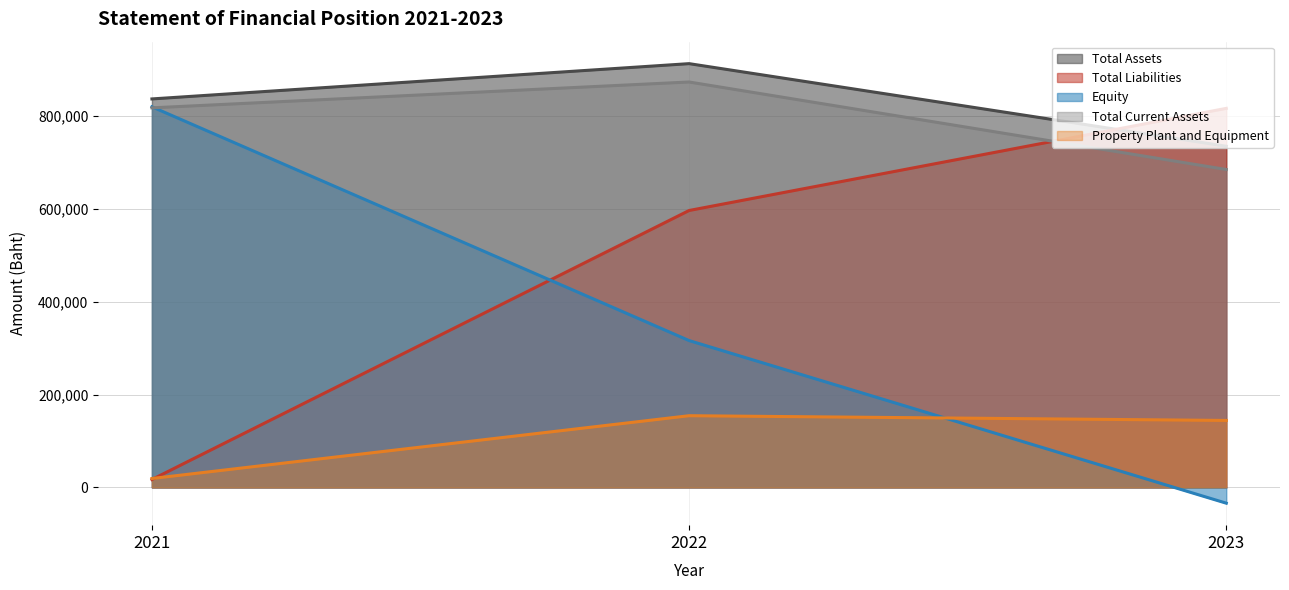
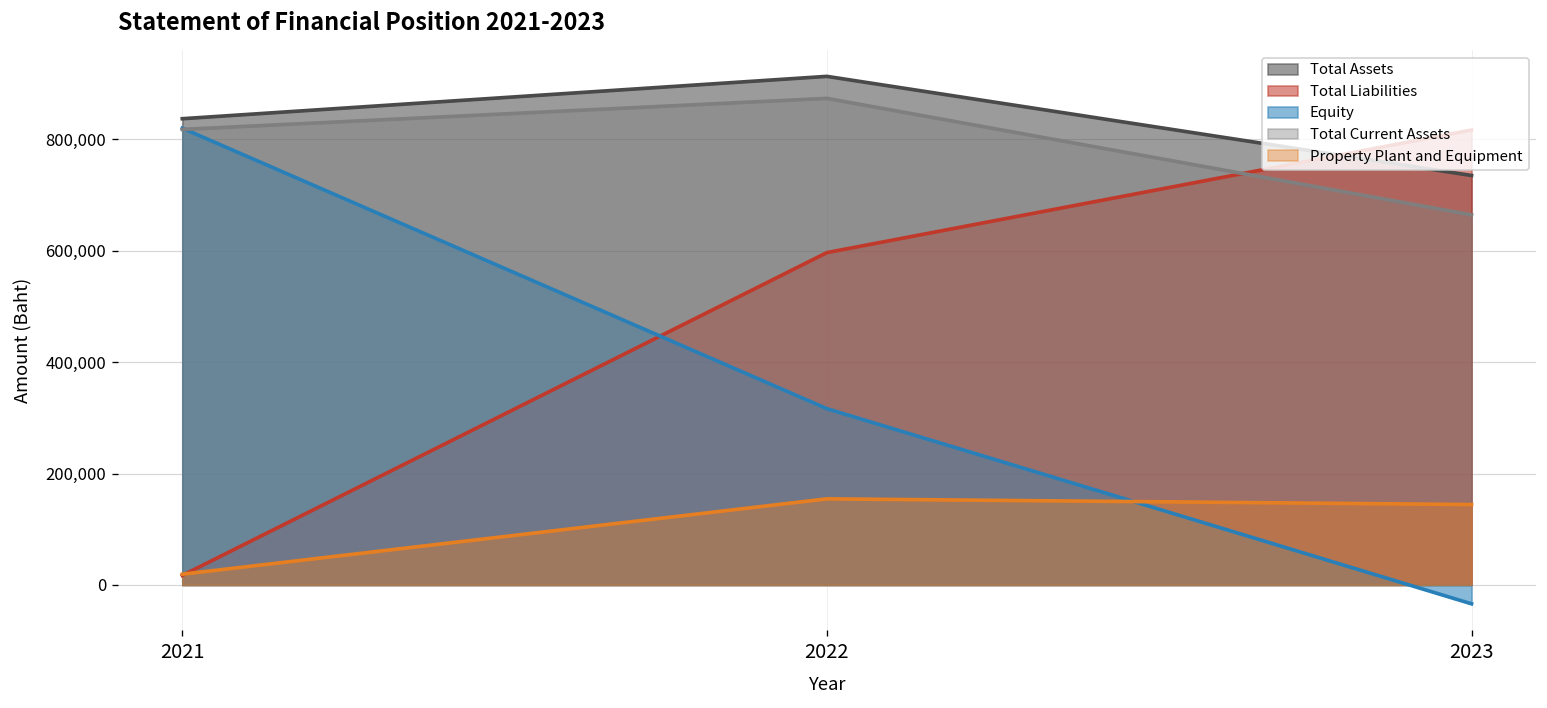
Total Current Assets, 2023: 690,000 -> 660,000
